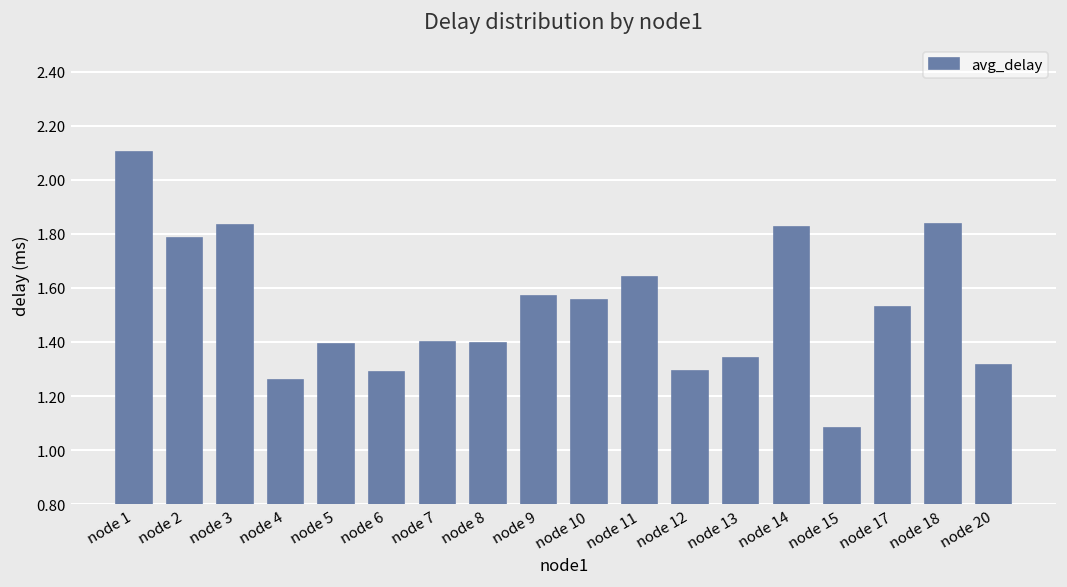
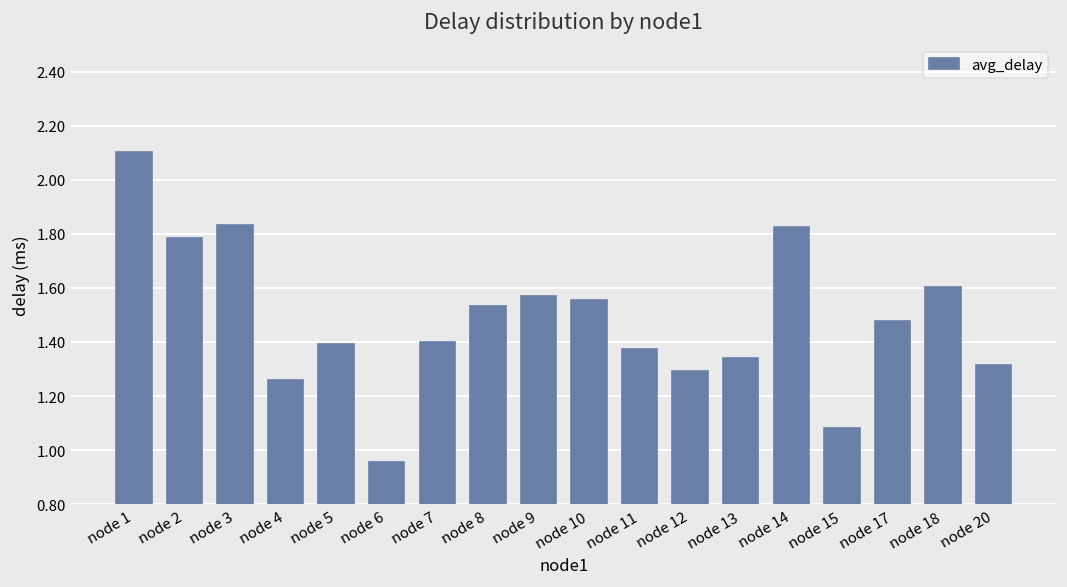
node 6: 1.29 -> 0.96
node 8: 1.40 -> 1.53
node 11: 1.64 -> 1.37
node 17: 1.53 -> 1.48
node 18: 1.83 -> 1.60
